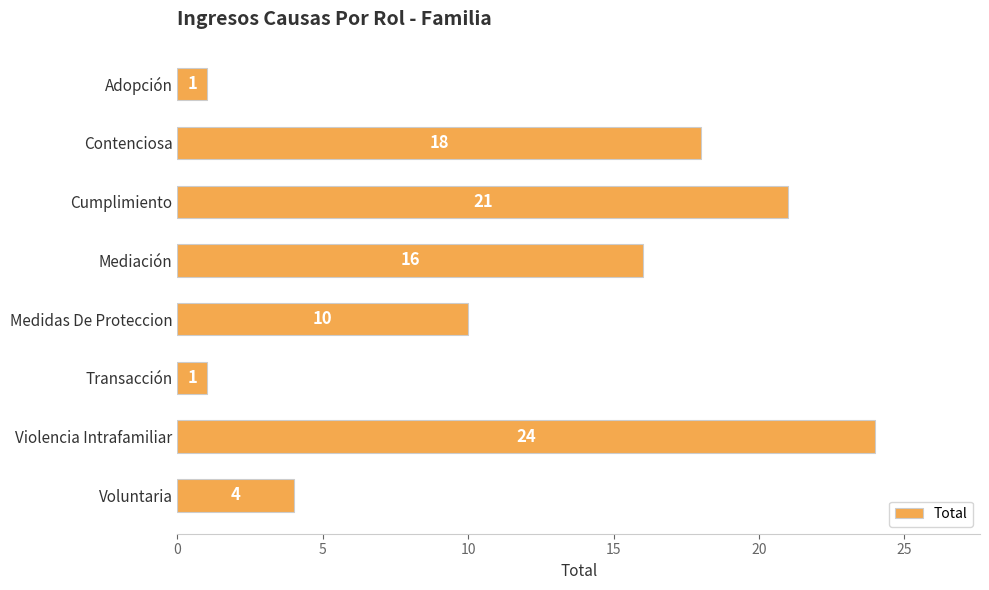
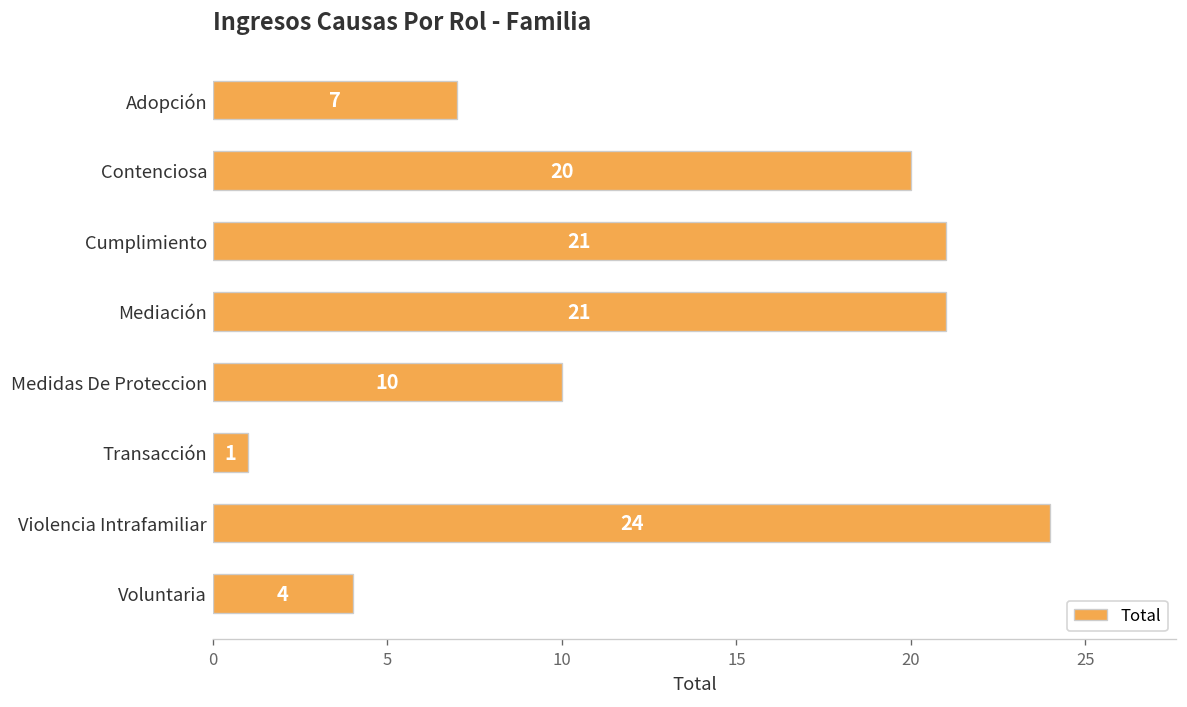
Adopción: 1 -> 7
Contenciosa: 18 -> 20
Mediación: 16 -> 21
